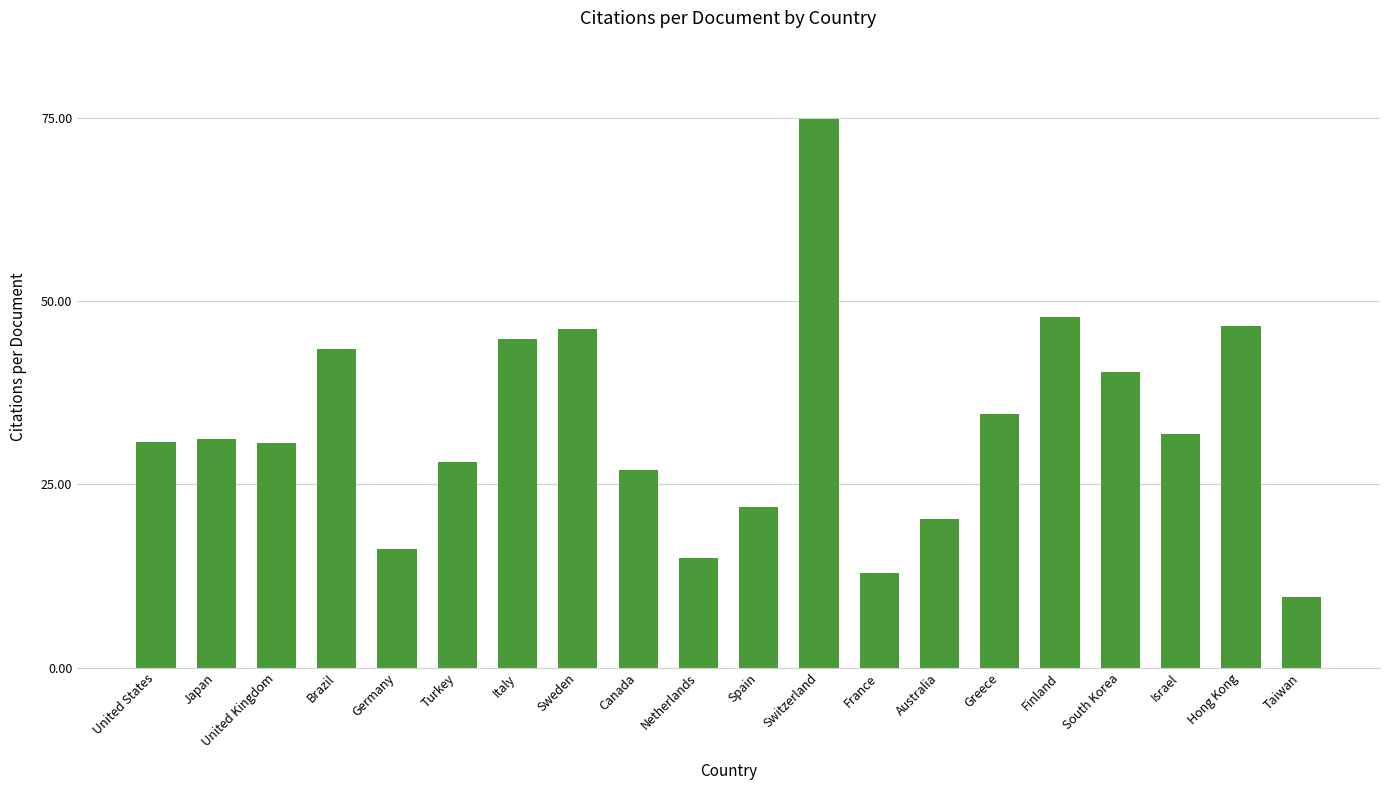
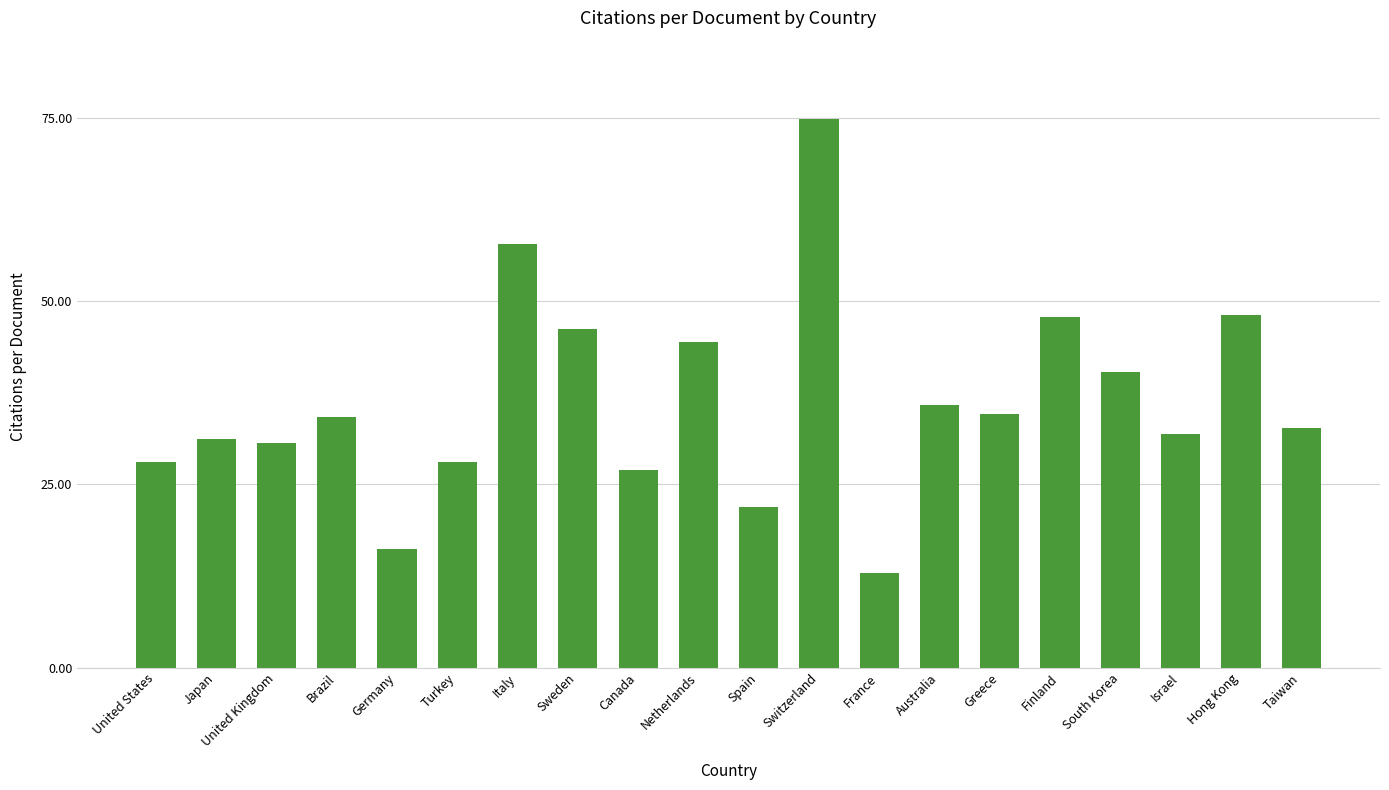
United States: 31 -> 28
Brazil: 43 -> 34
Italy: 45 -> 58
Netherlands: 15 -> 44
Australia: 20 -> 36
Hong Kong: 47 -> 48
Taiwan: 10 -> 33
